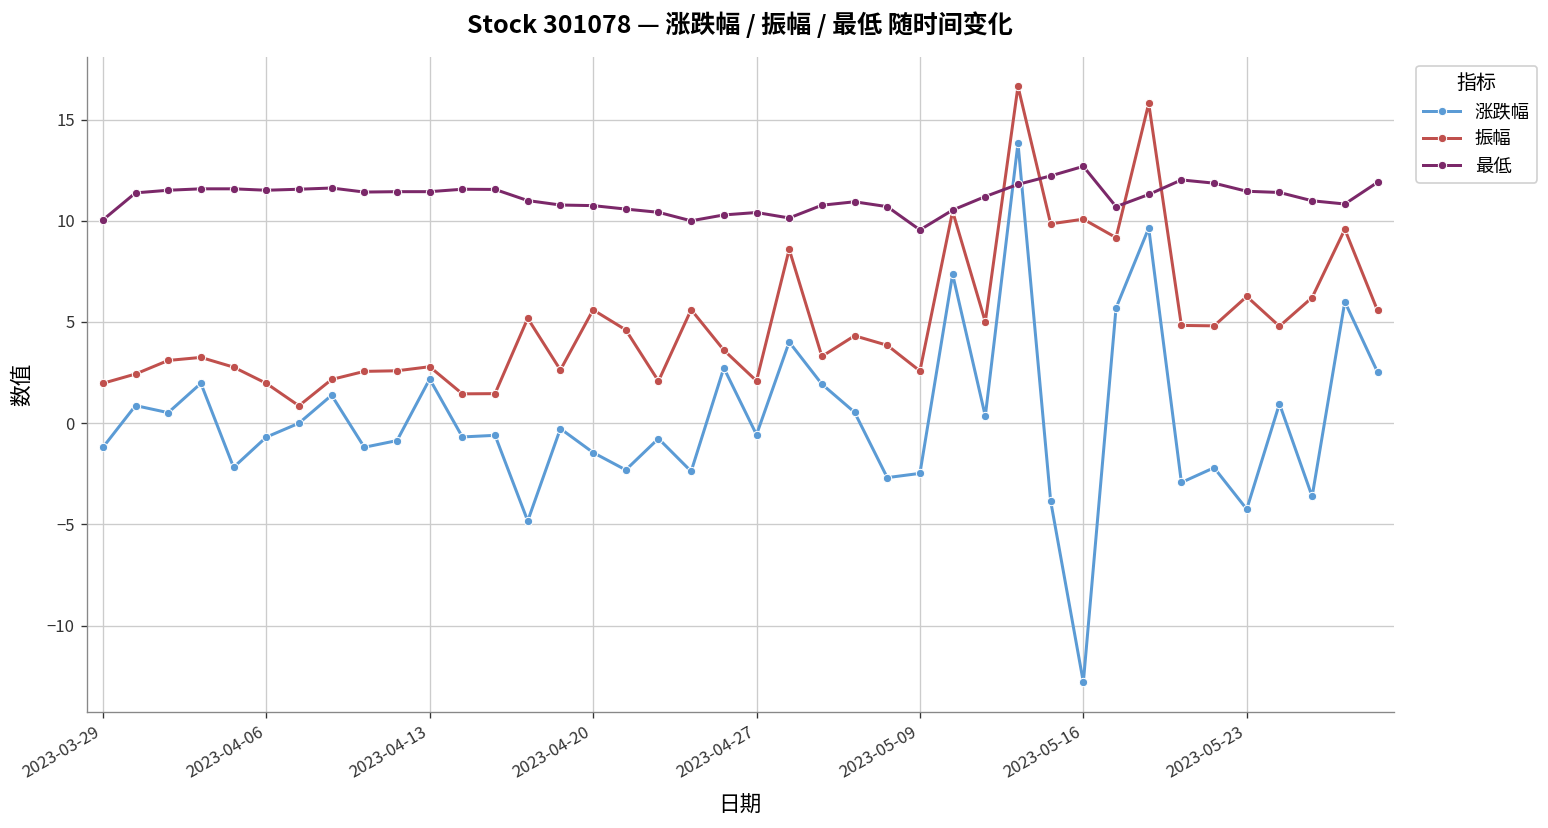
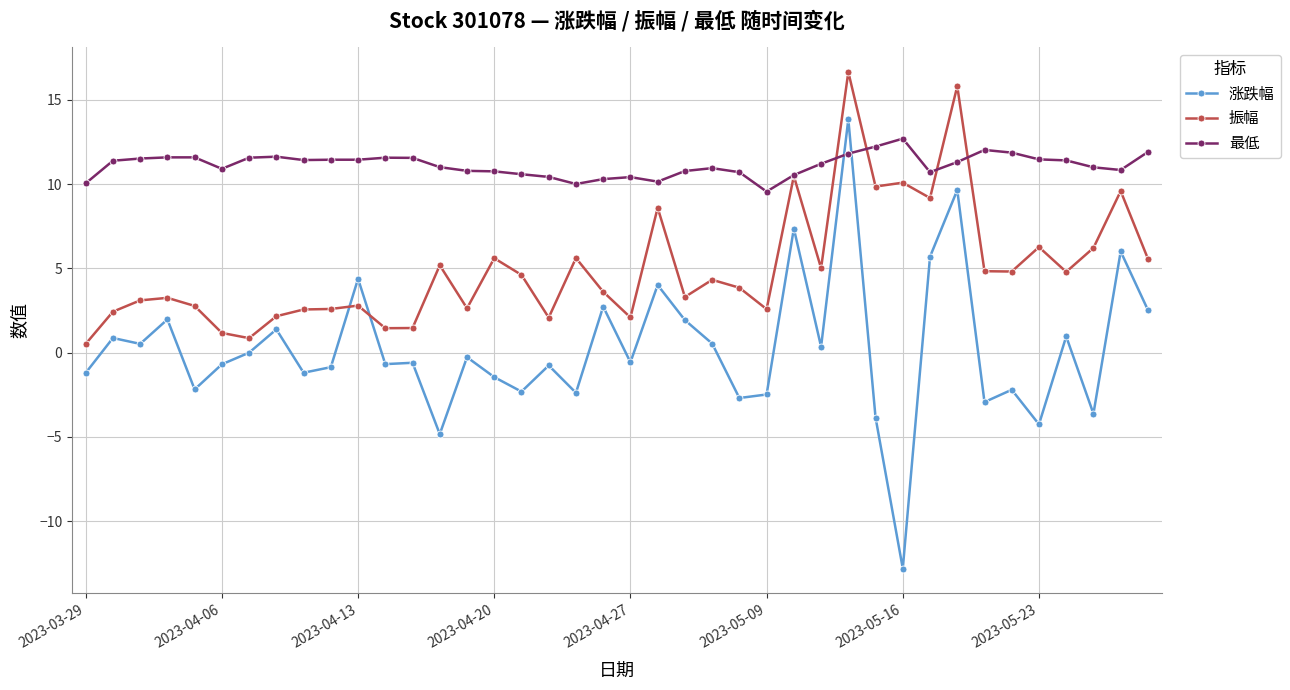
振幅, 2023-03-29: 2.0 -> 0.5
振幅, 2023-04-06: 2.0 -> 1.2
最低, 2023-04-06: 11.5 -> 10.9
涨跌幅, 2023-04-13: 2.2 -> 4.4
